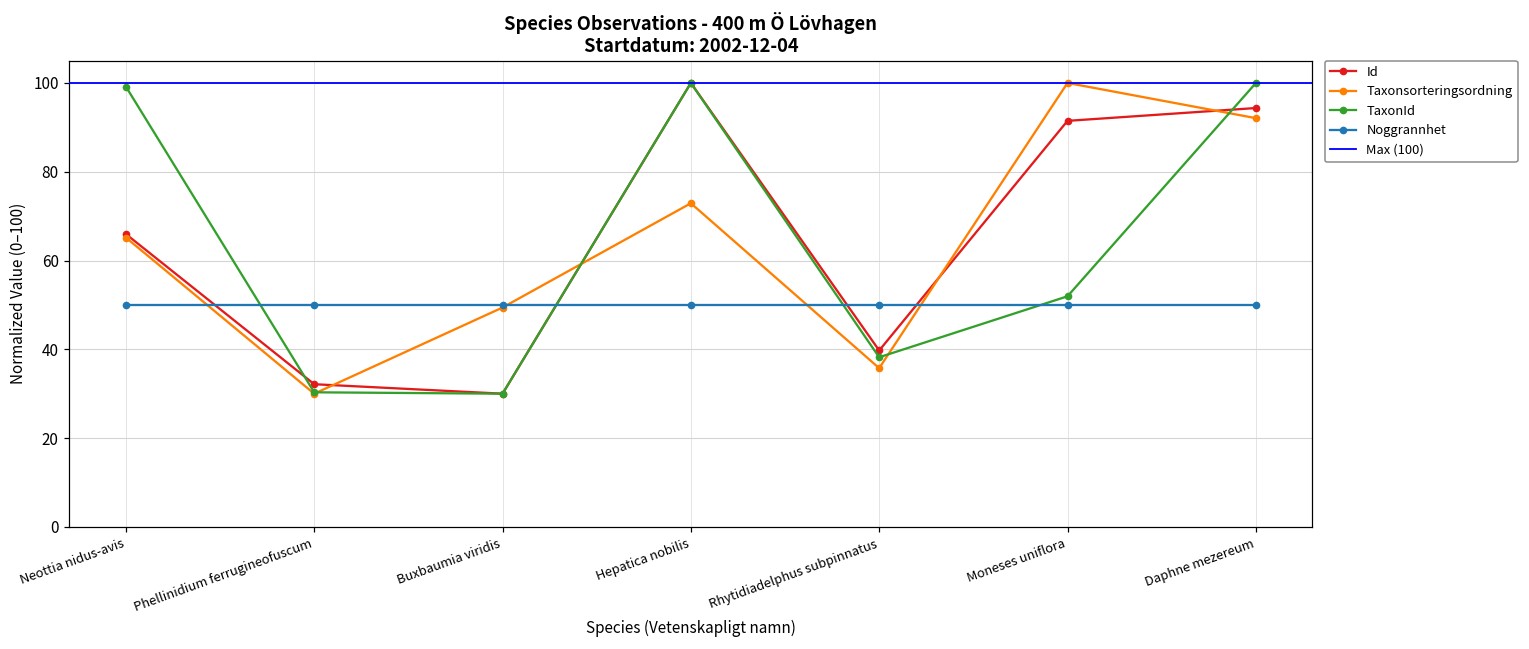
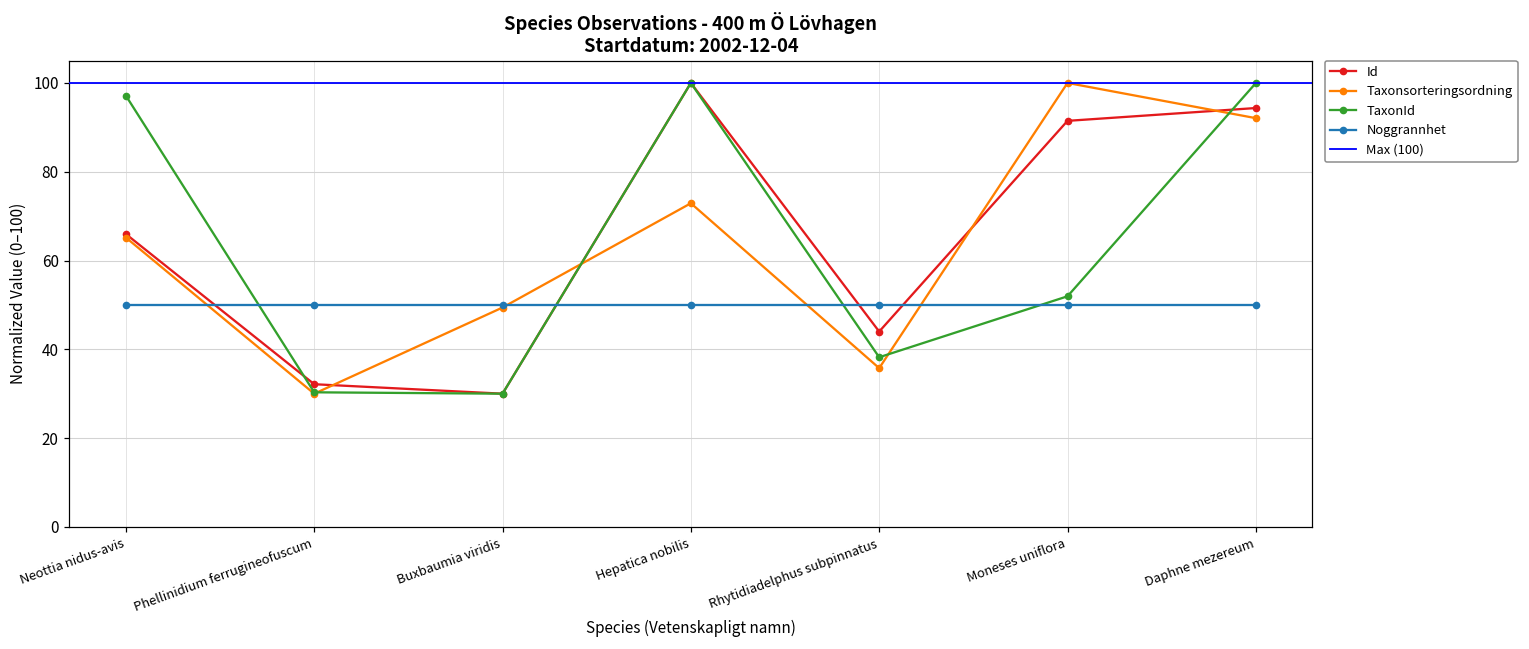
TaxonId, Neottia nidus-avis: 99 -> 97
Id, Rhytidiadelphus subpinnatus: 40 -> 44
